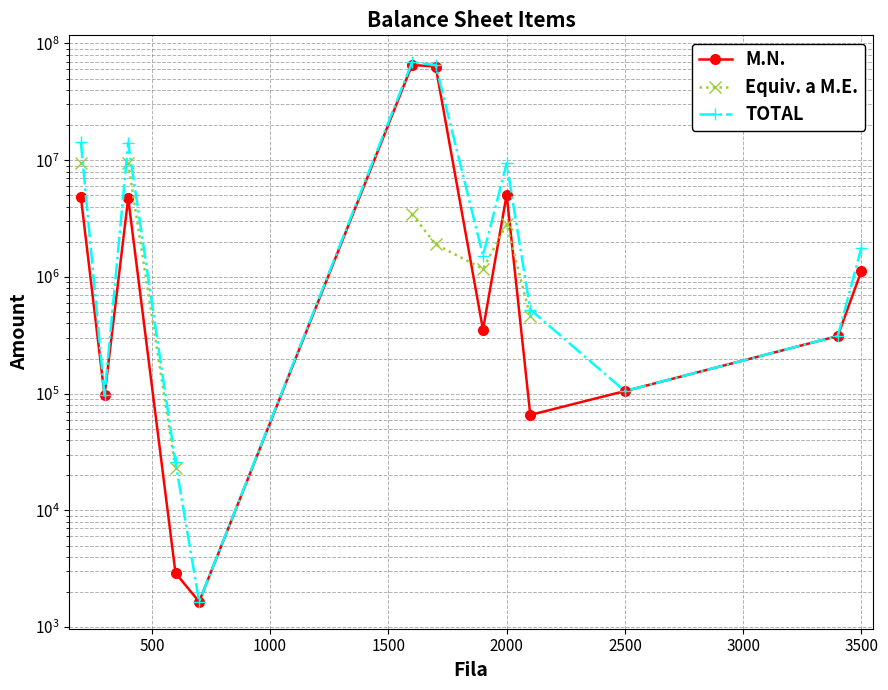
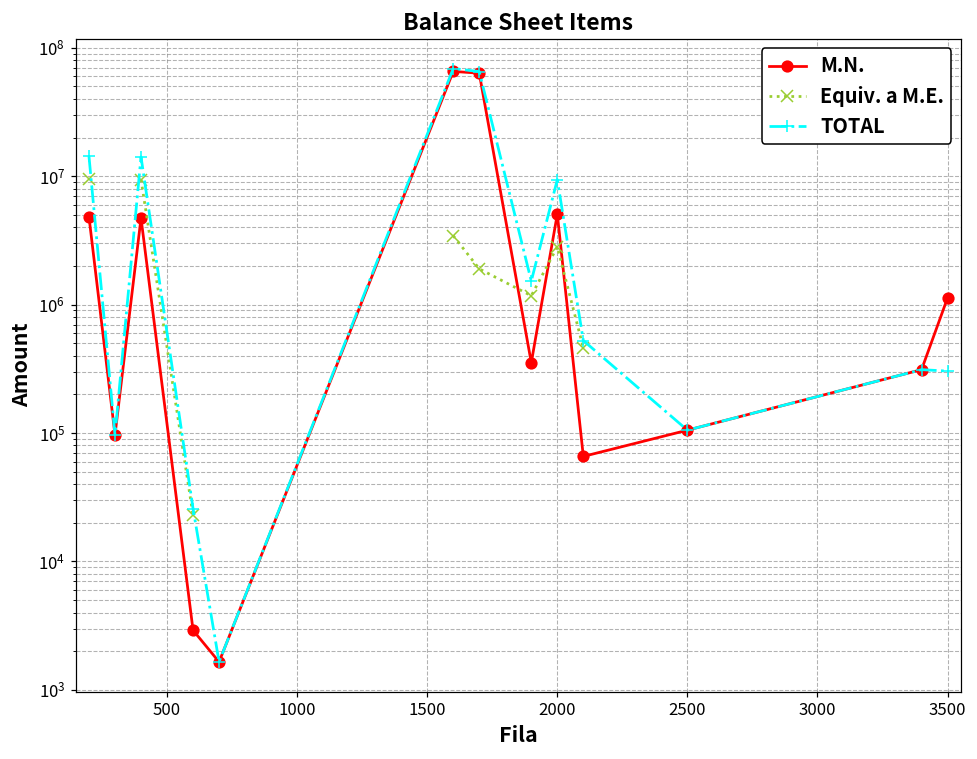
TOTAL, 3500: 1800000 -> 300000
